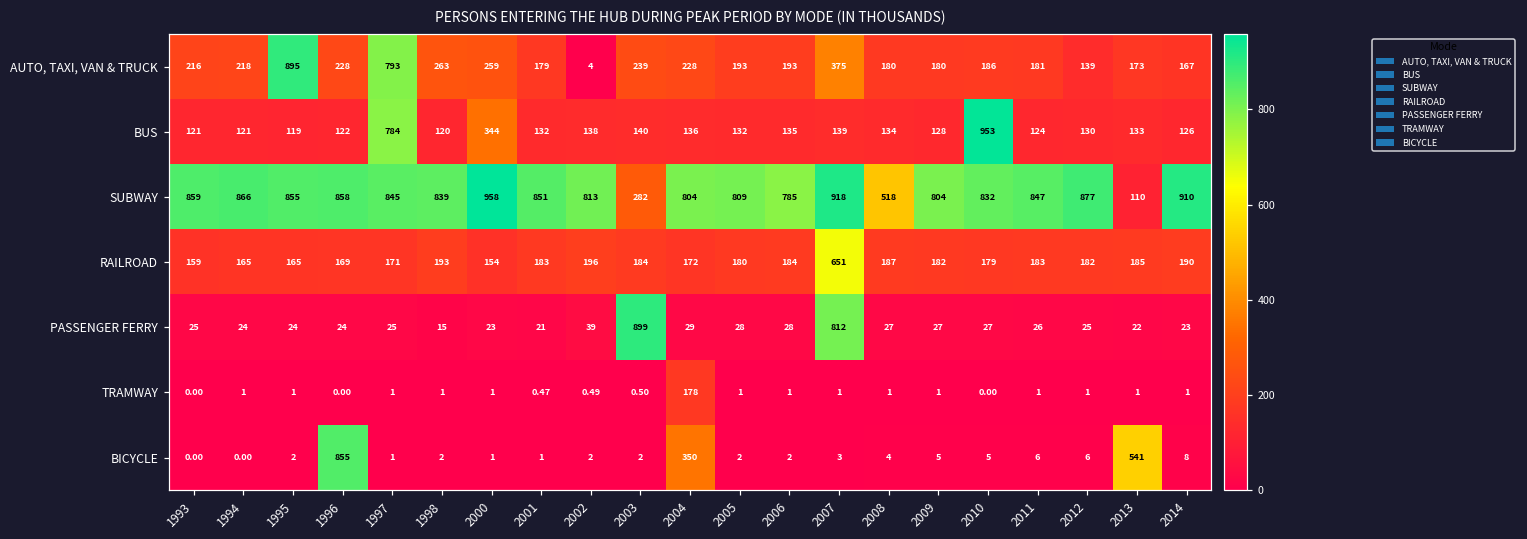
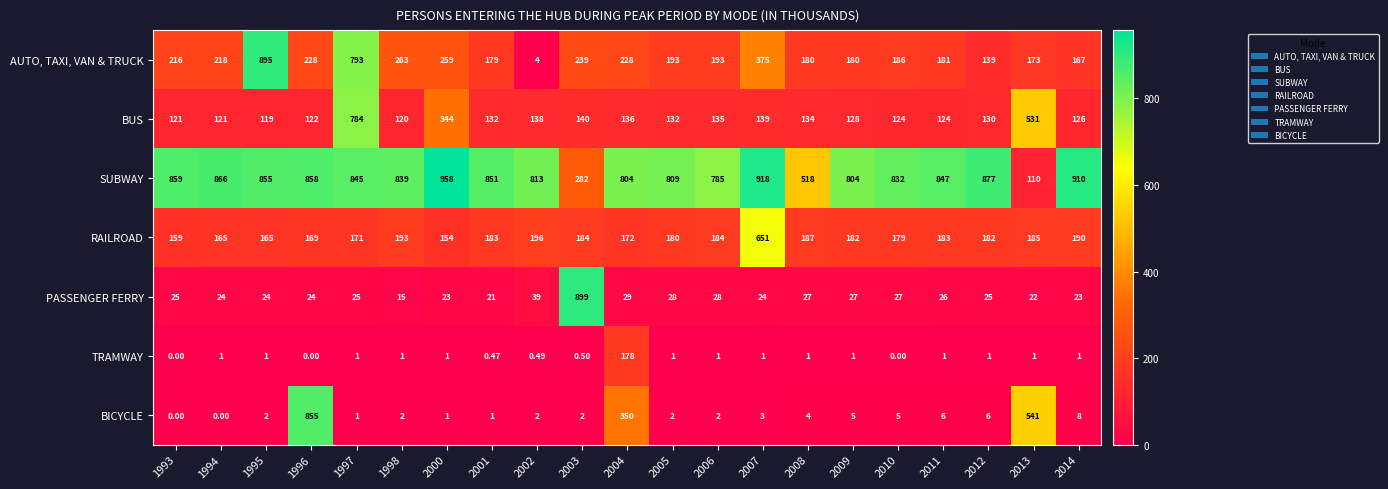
BUS, 2010: 953 -> 124
BUS, 2013: 133 -> 531
PASSENGER FERRY, 2007: 812 -> 24
